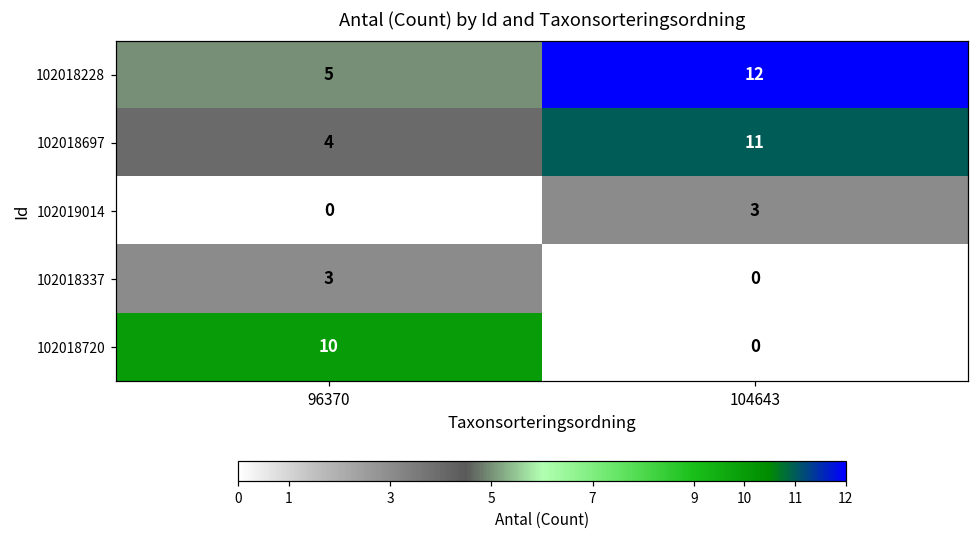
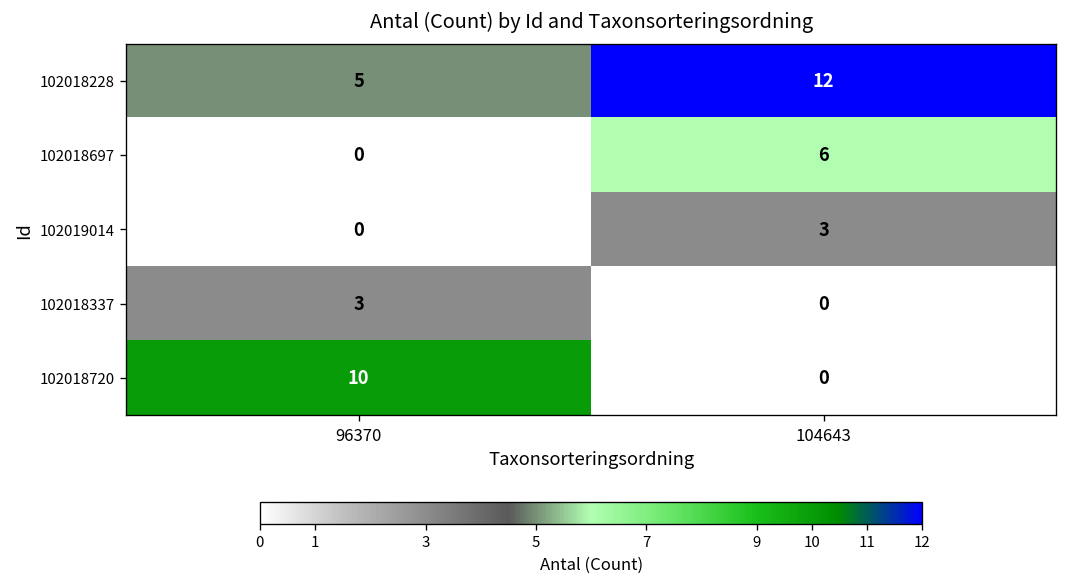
102018697, 96370: 4 -> 0
102018697, 104643: 11 -> 6
